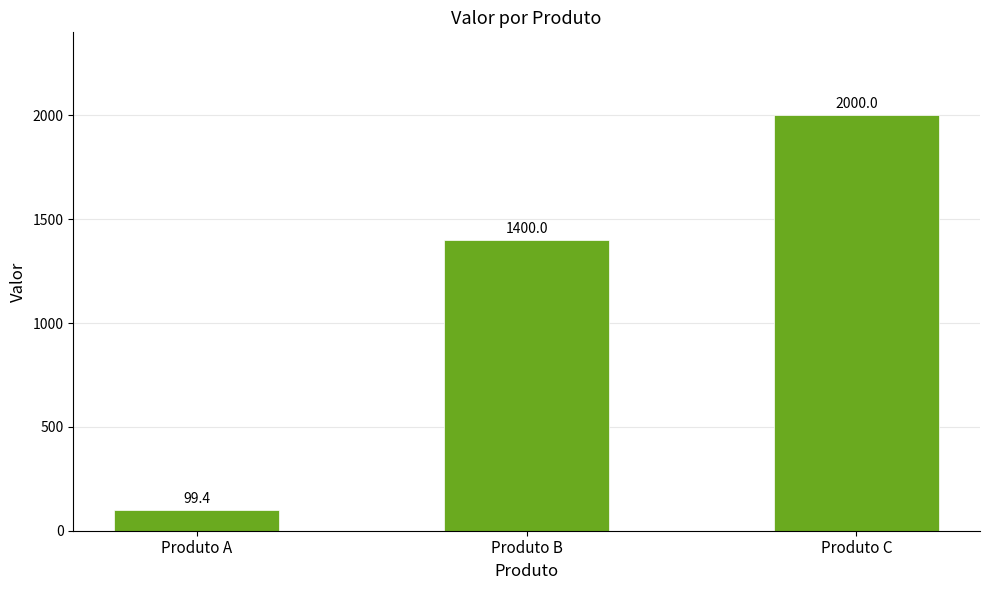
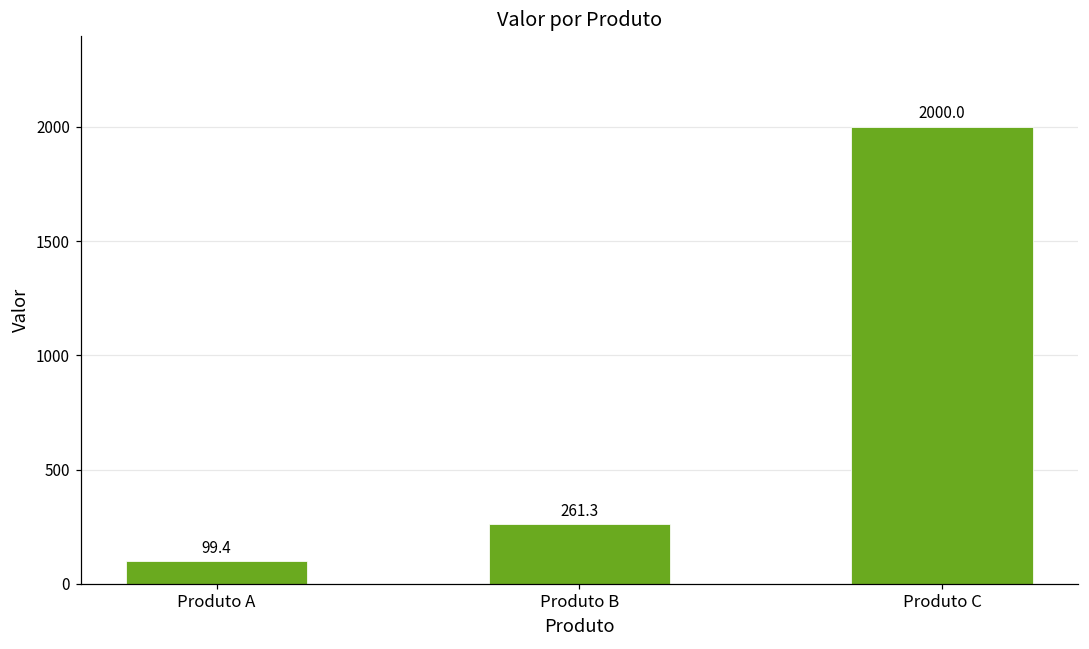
Produto B: 1400.0 -> 261.3
